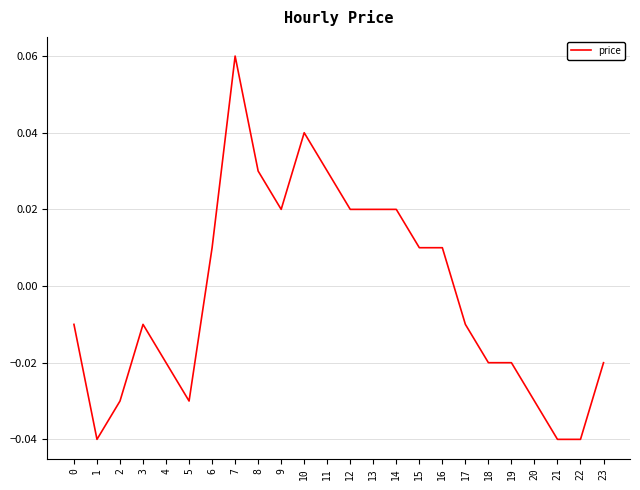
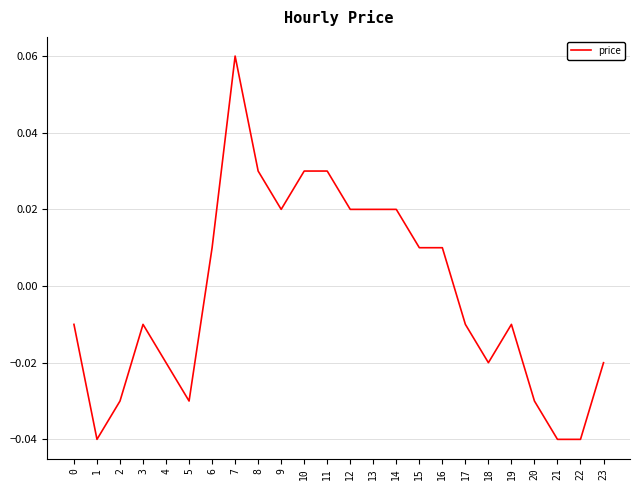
10: 0.04 -> 0.03
19: -0.02 -> -0.01
